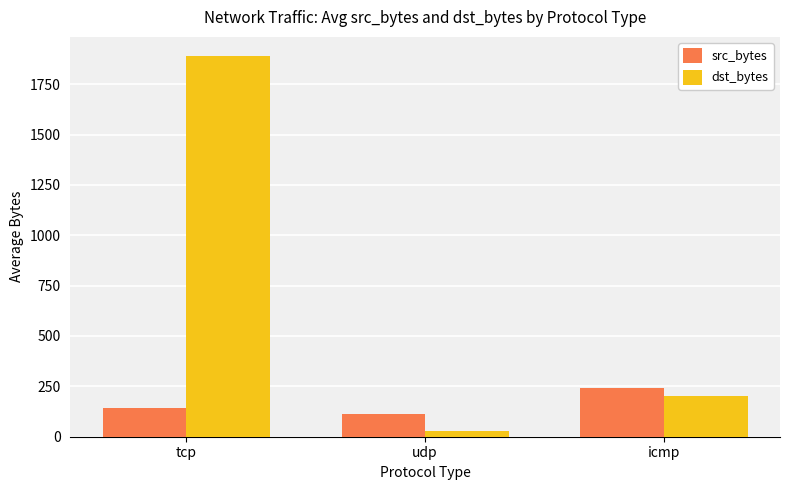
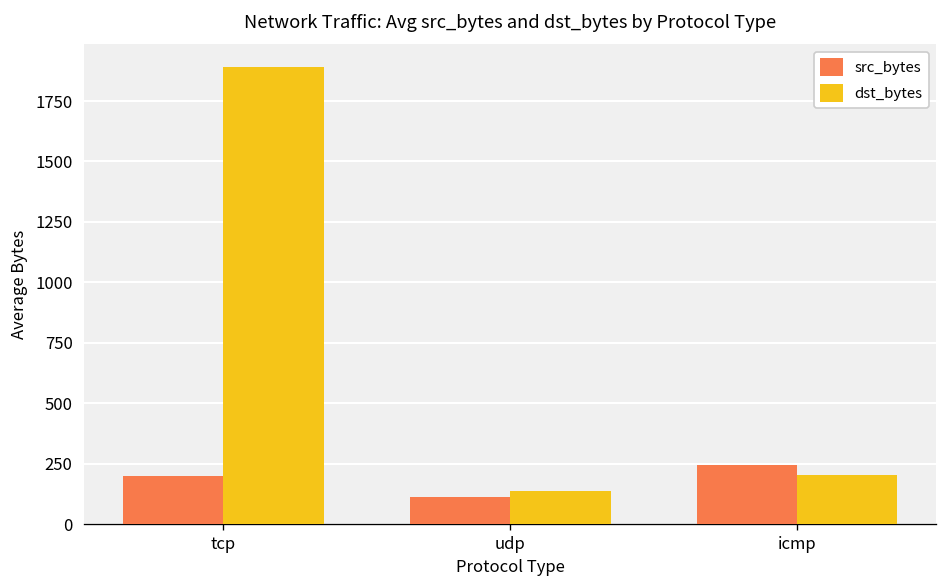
src_bytes, tcp: 140 -> 200
dst_bytes, udp: 30 -> 140
